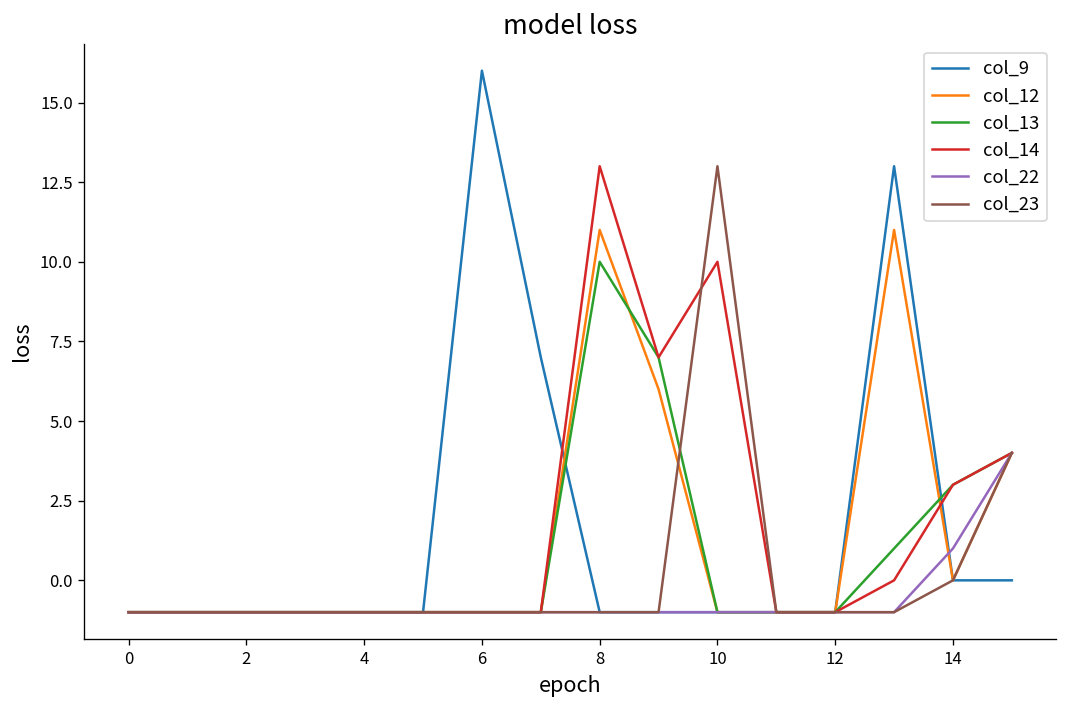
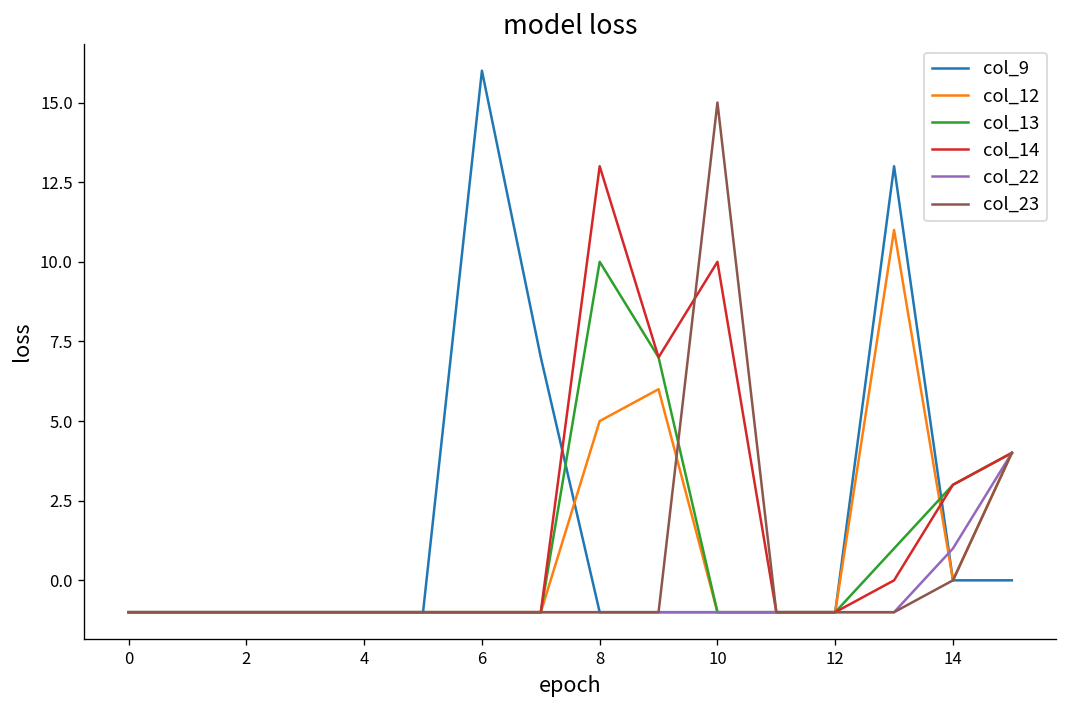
col_12, 8: 11 -> 5
col_23, 10: 13 -> 15
